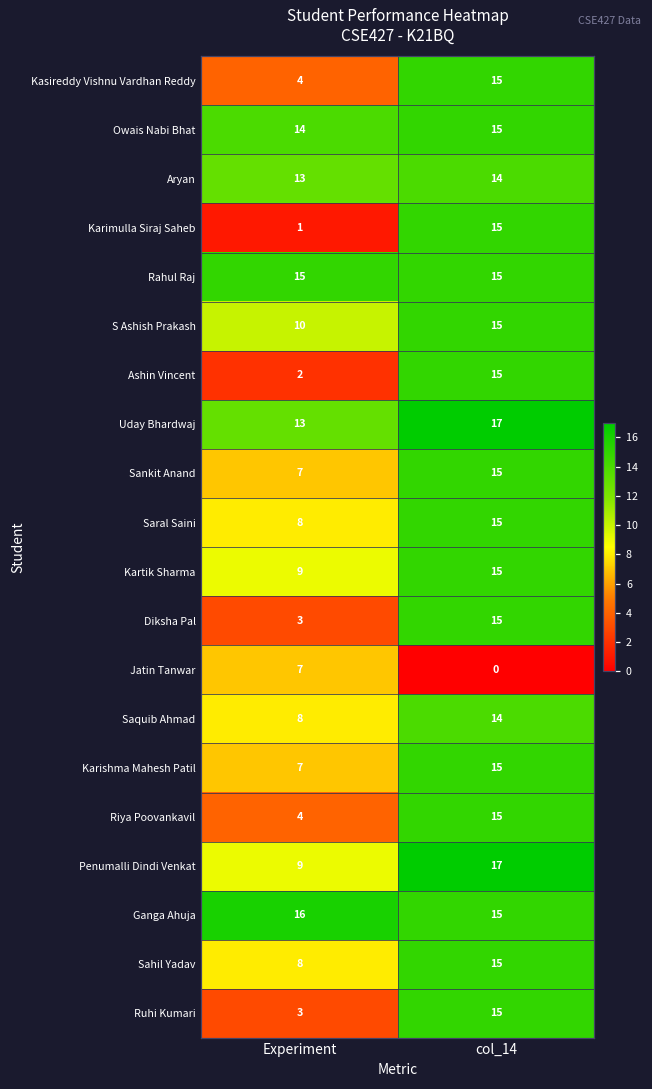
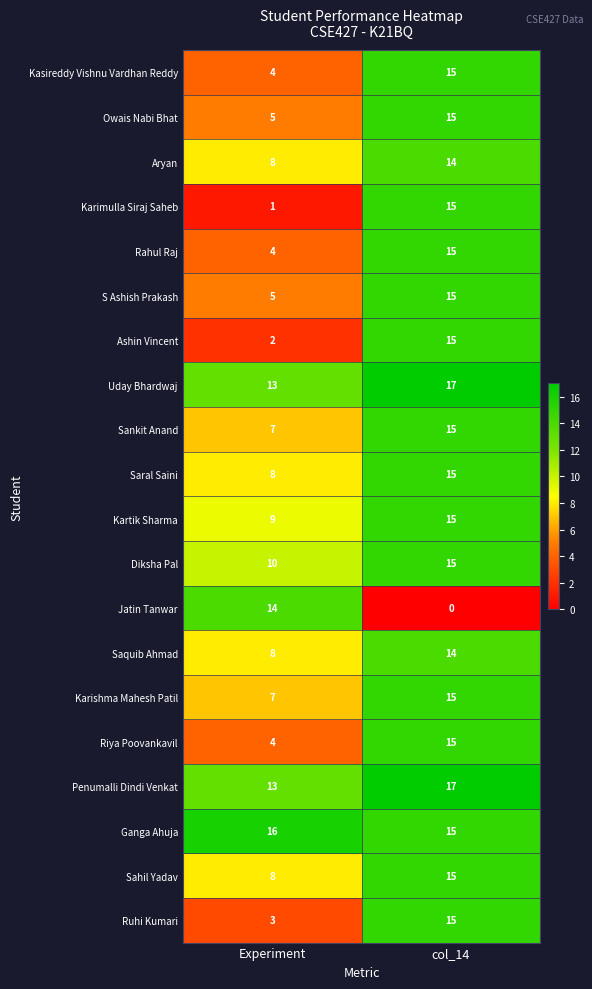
Owais Nabi Bhat, Experiment: 14 -> 5
Aryan, Experiment: 13 -> 8
Rahul Raj, Experiment: 15 -> 4
S Ashish Prakash, Experiment: 10 -> 5
Diksha Pal, Experiment: 3 -> 10
Jatin Tanwar, Experiment: 7 -> 14
Penumalli Dindi Venkat, Experiment: 9 -> 13
